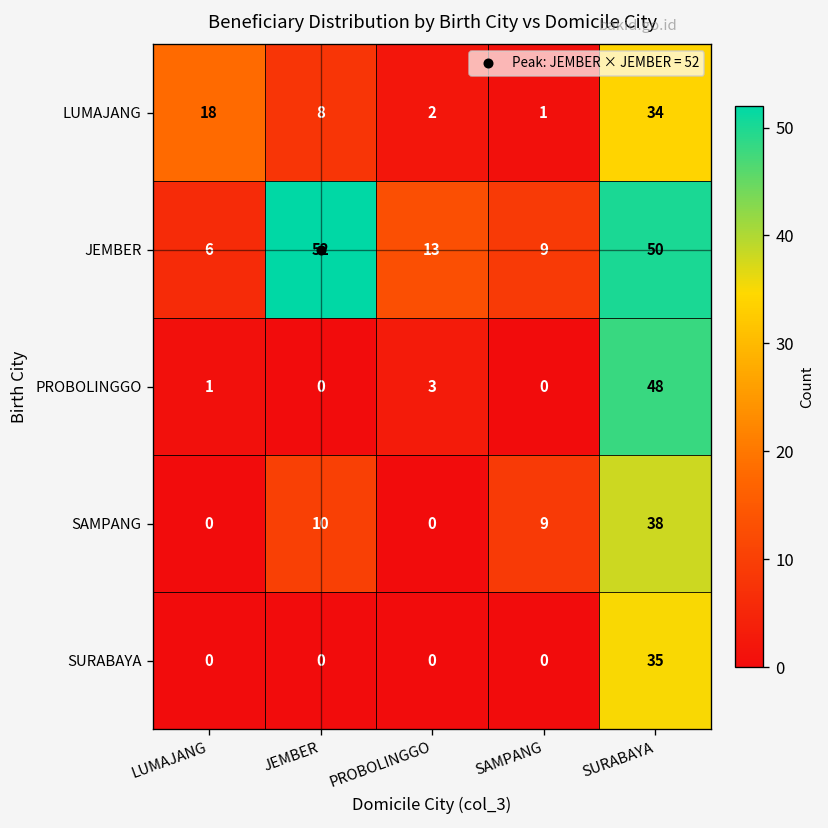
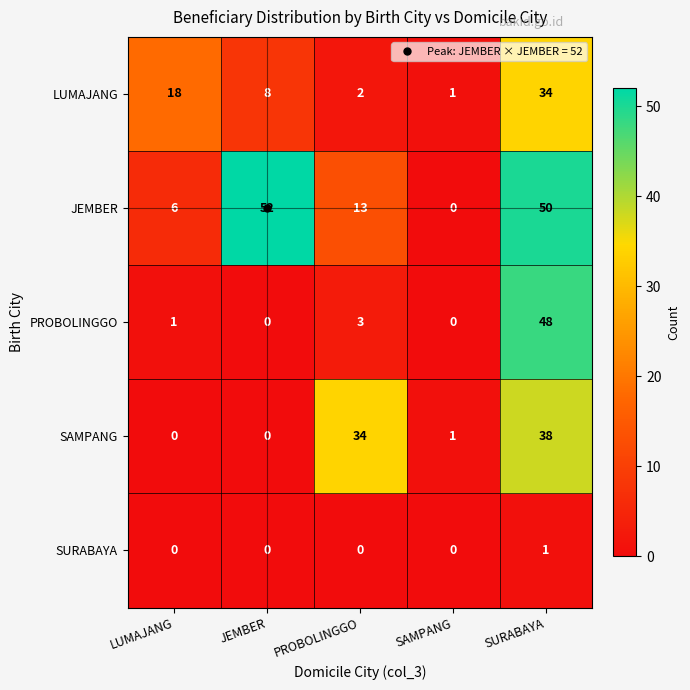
JEMBER, SAMPANG: 9 -> 0
SAMPANG, JEMBER: 10 -> 0
SAMPANG, PROBOLINGGO: 0 -> 34
SAMPANG, SAMPANG: 9 -> 1
SURABAYA, SURABAYA: 35 -> 1
